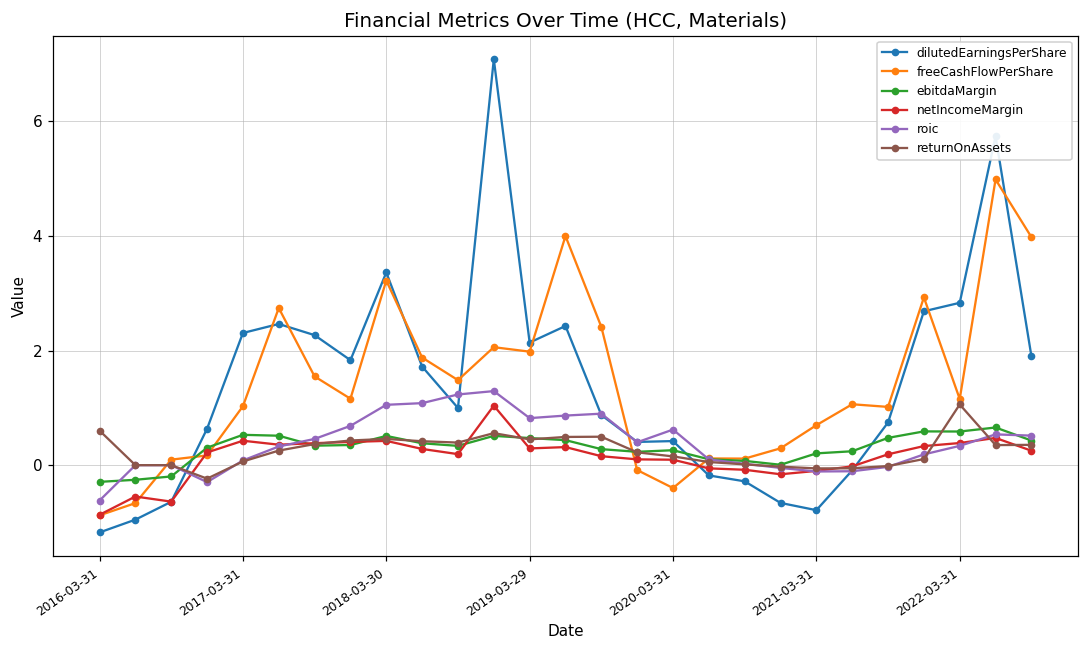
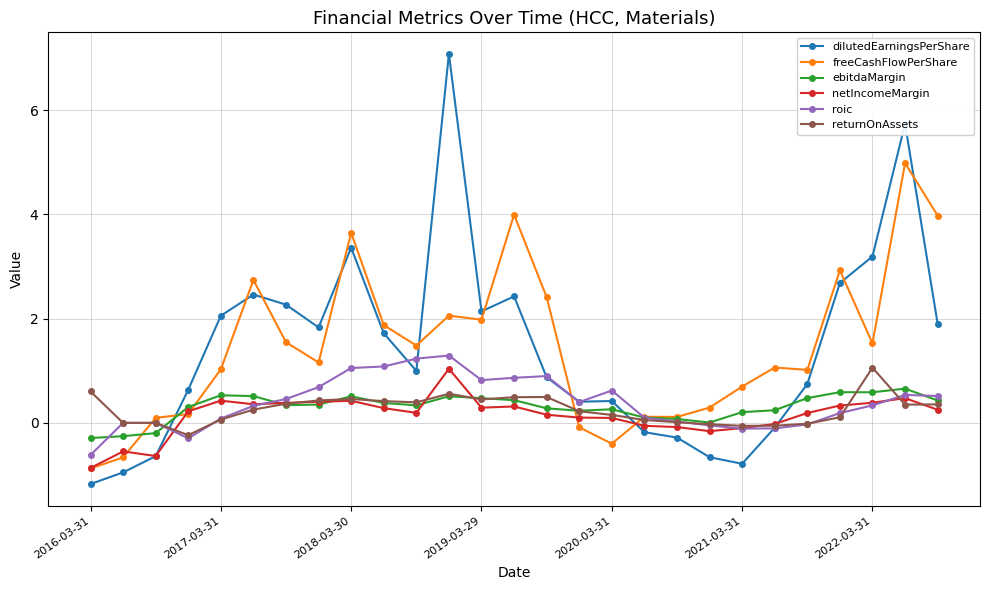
dilutedEarningsPerShare, 2017-03-31: 2.3 -> 2.1
freeCashFlowPerShare, 2018-03-30: 3.2 -> 3.6
dilutedEarningsPerShare, 2022-03-31: 2.8 -> 3.2
freeCashFlowPerShare, 2022-03-31: 1.2 -> 1.5
